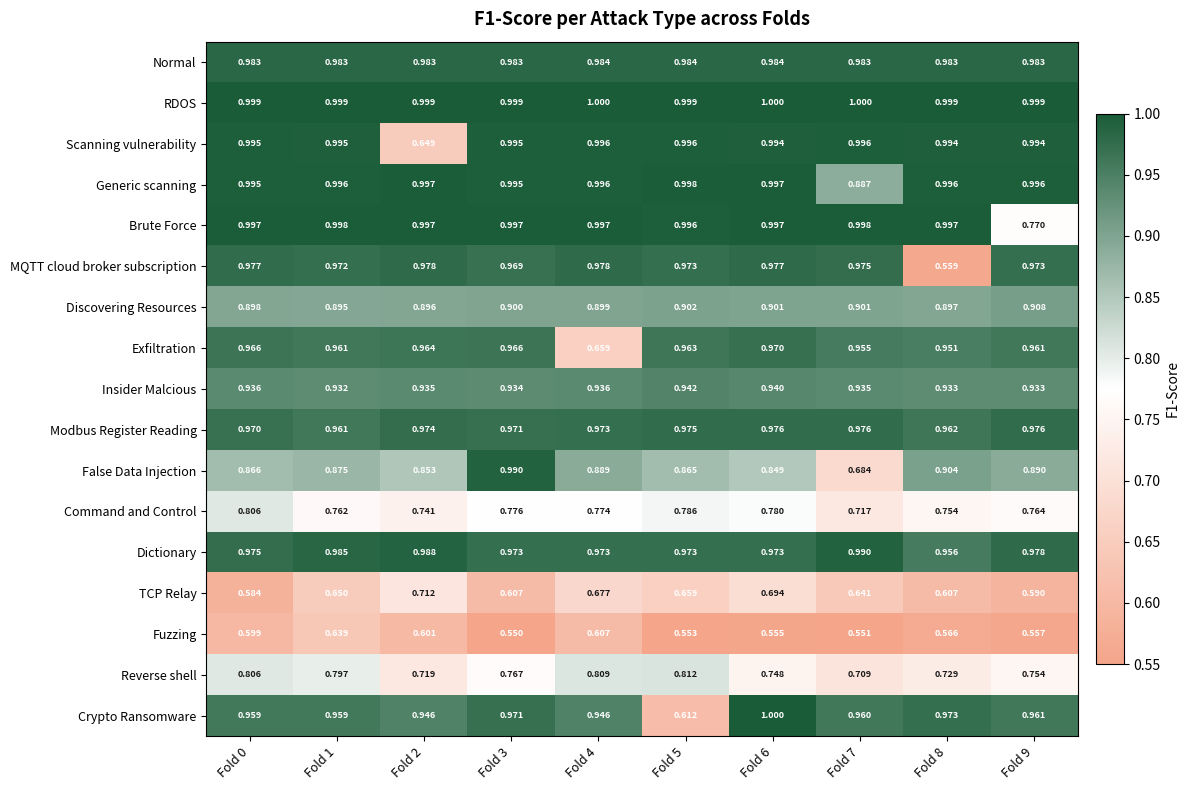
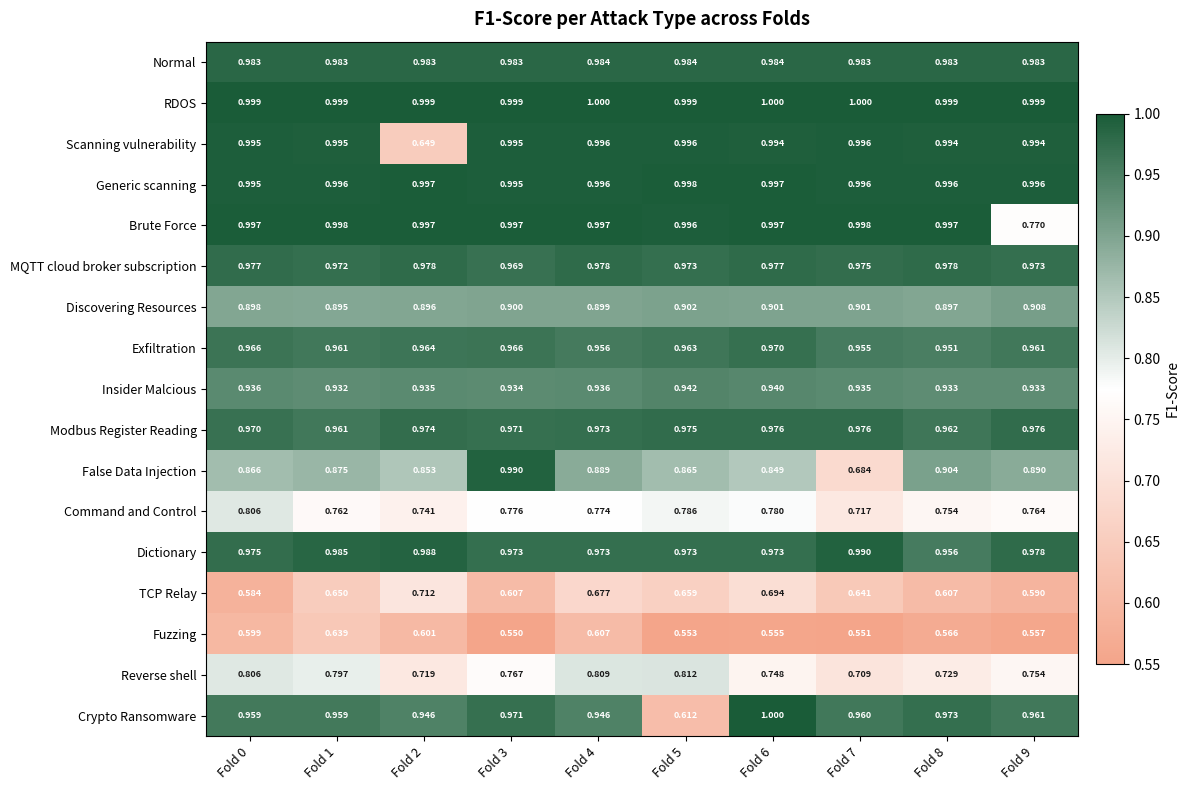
Generic scanning, Fold 7: 0.887 -> 0.996
MQTT cloud broker subscription, Fold 8: 0.559 -> 0.978
Exfiltration, Fold 4: 0.659 -> 0.956
